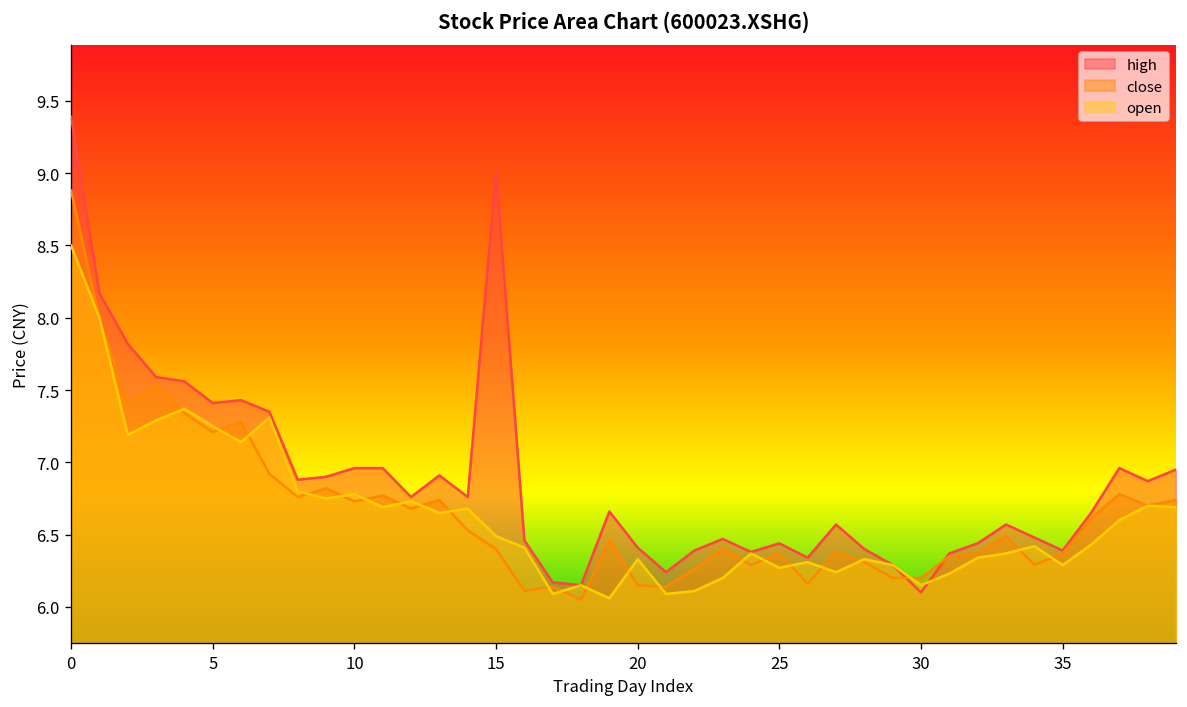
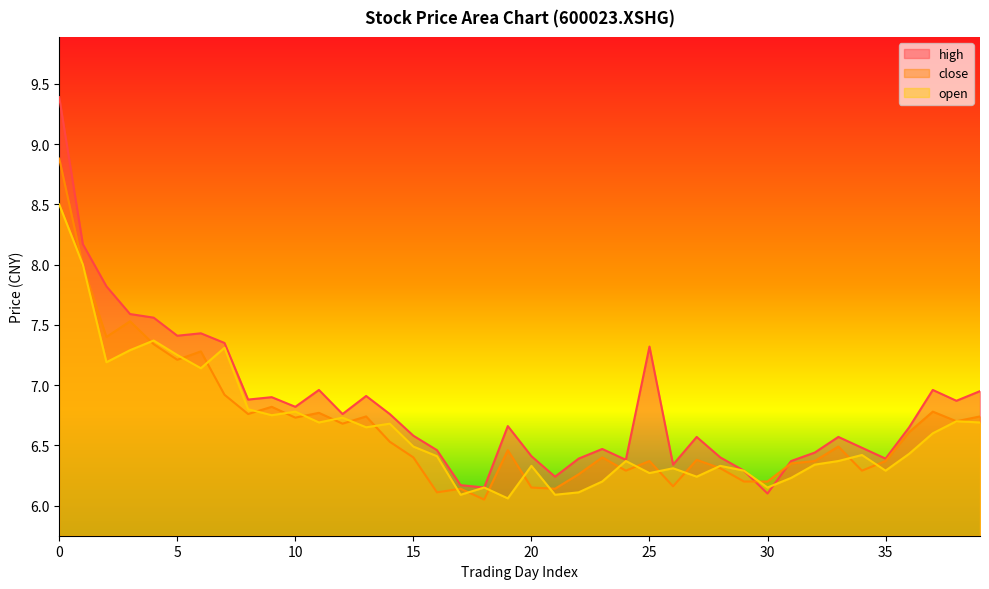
high, 10: 6.96 -> 6.82
high, 15: 9.01 -> 6.58
high, 25: 6.44 -> 7.32
